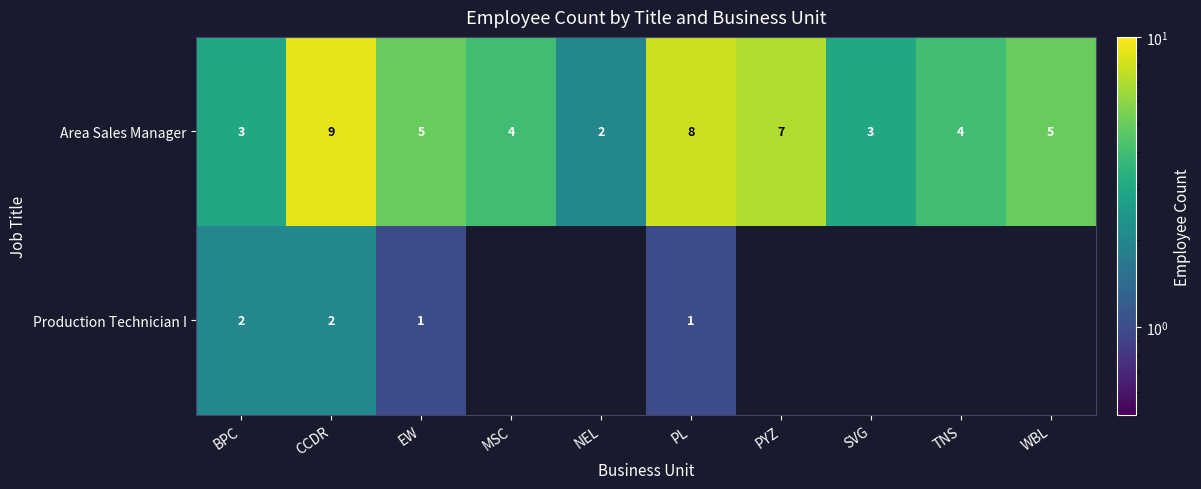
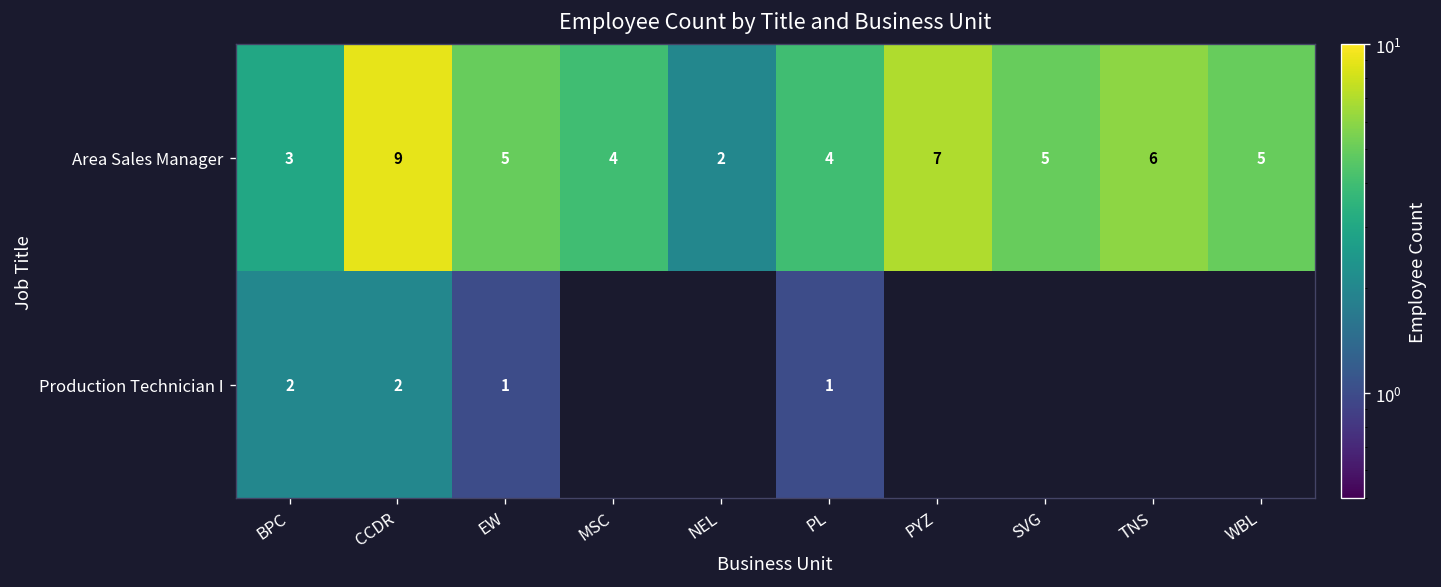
Area Sales Manager, PL: 8 -> 4
Area Sales Manager, SVG: 3 -> 5
Area Sales Manager, TNS: 4 -> 6
